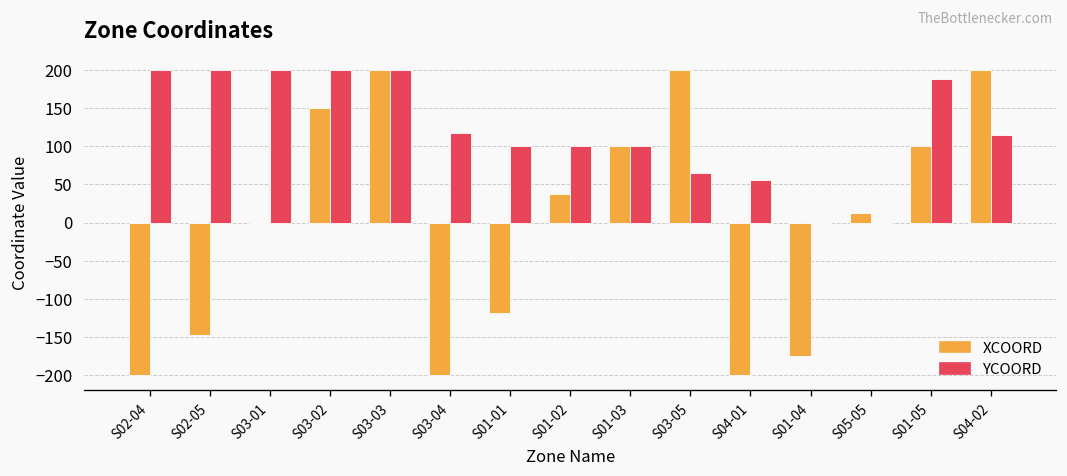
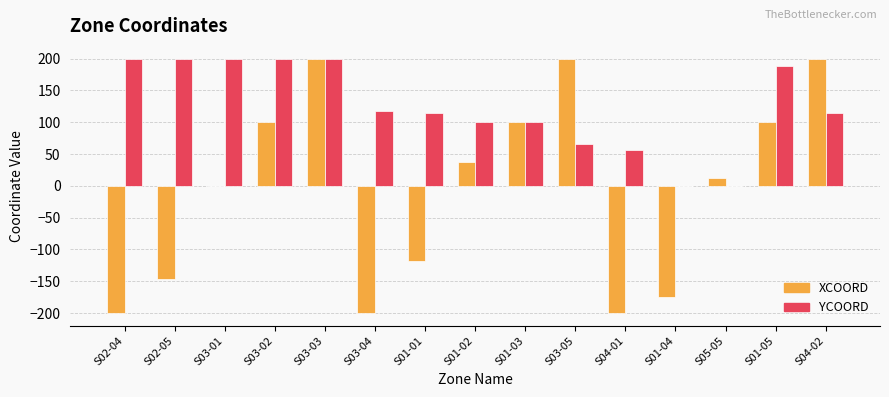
XCOORD, S03-02: 150 -> 100
YCOORD, S01-01: 100 -> 110
